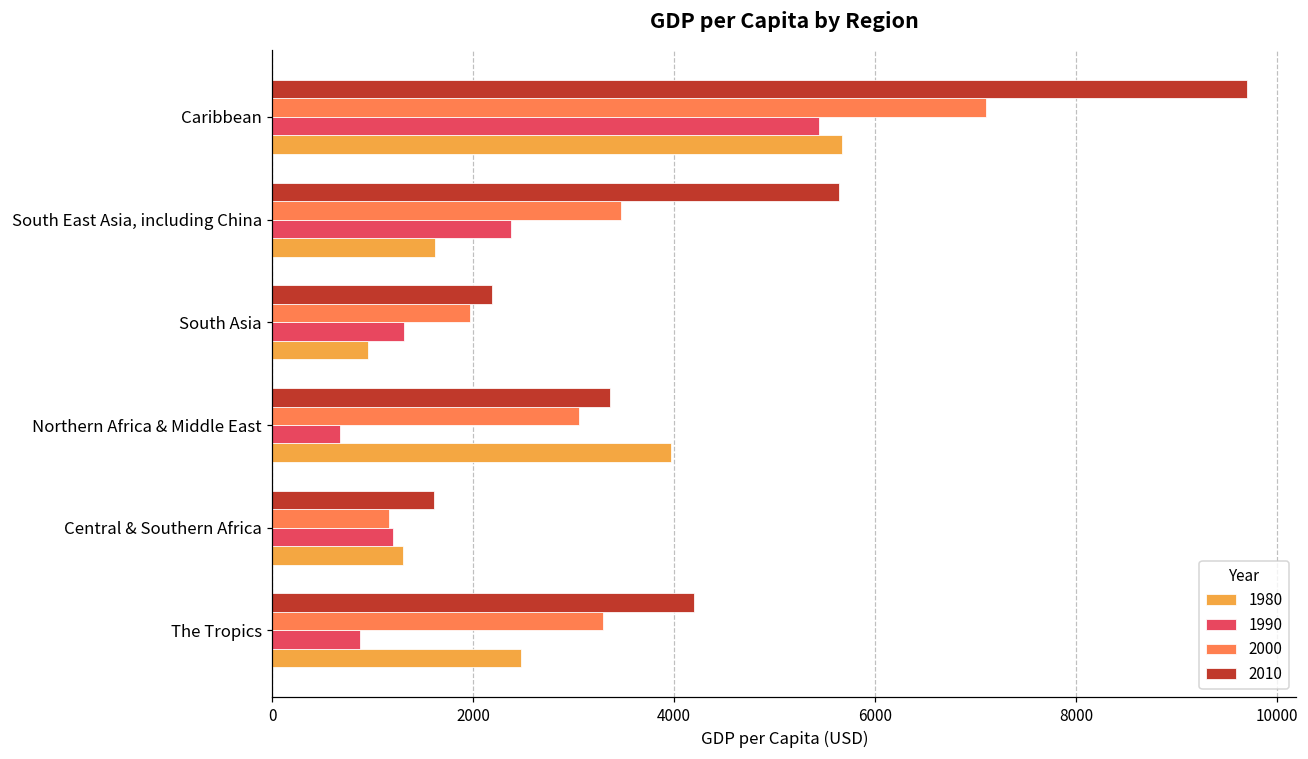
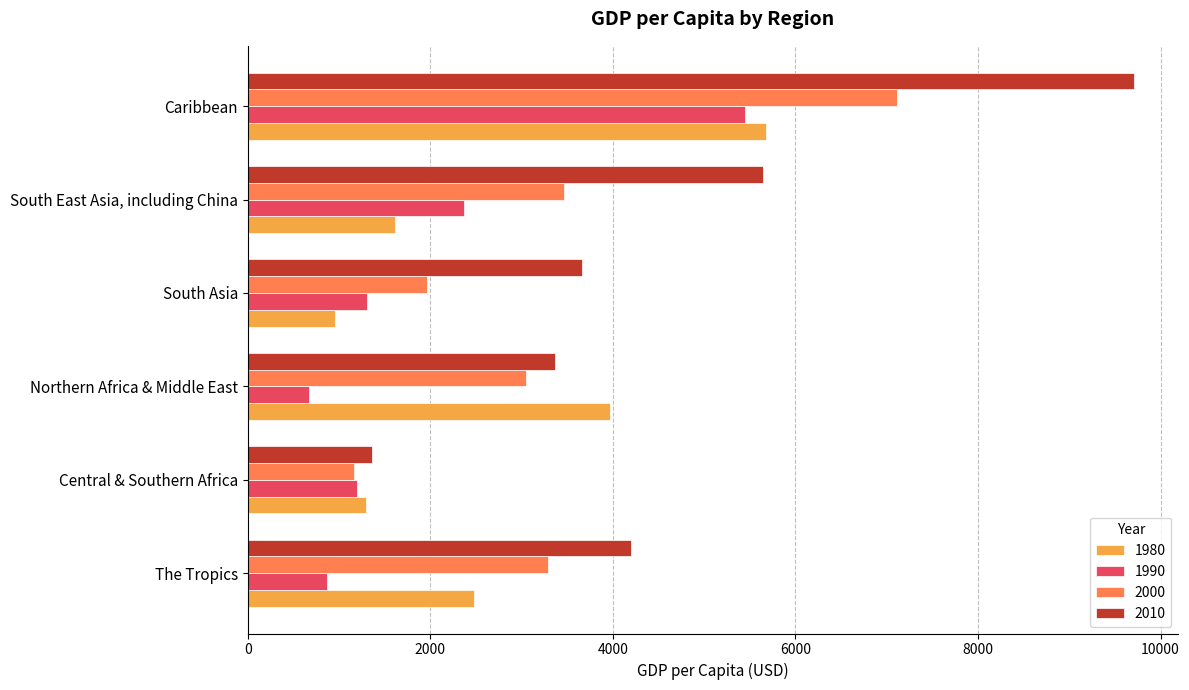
2010, South Asia: 2200 -> 3700
2010, Central & Southern Africa: 1600 -> 1400
